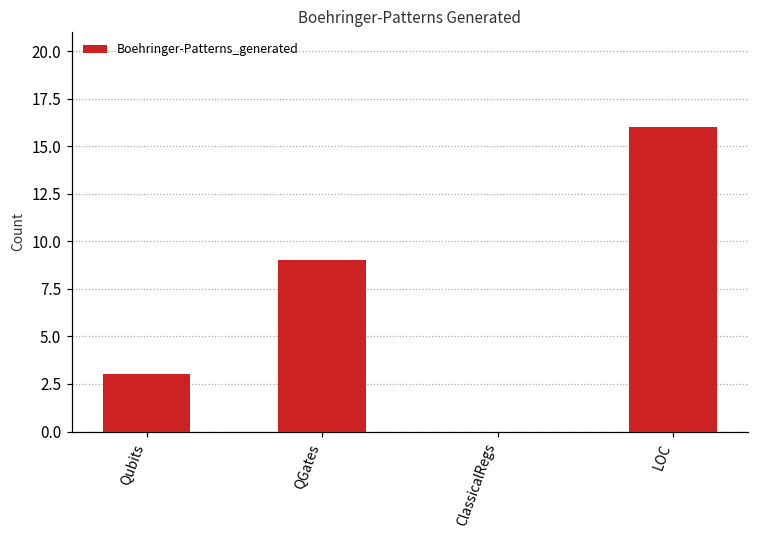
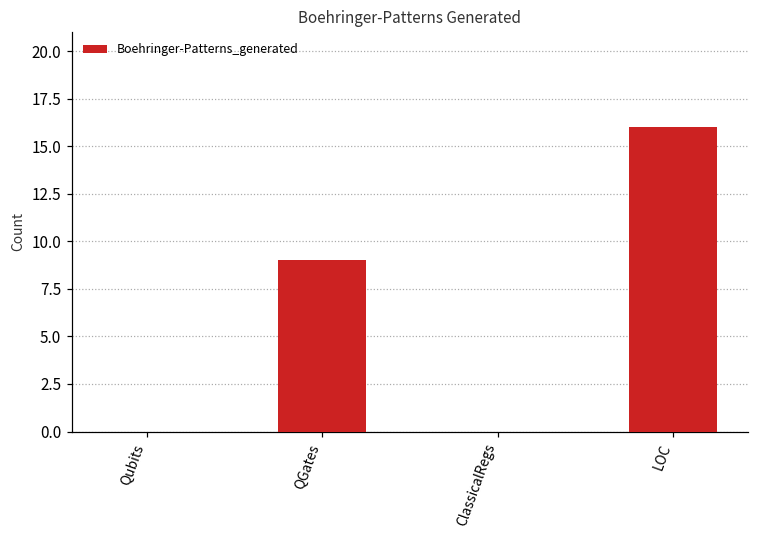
Qubits: 3 -> 0
